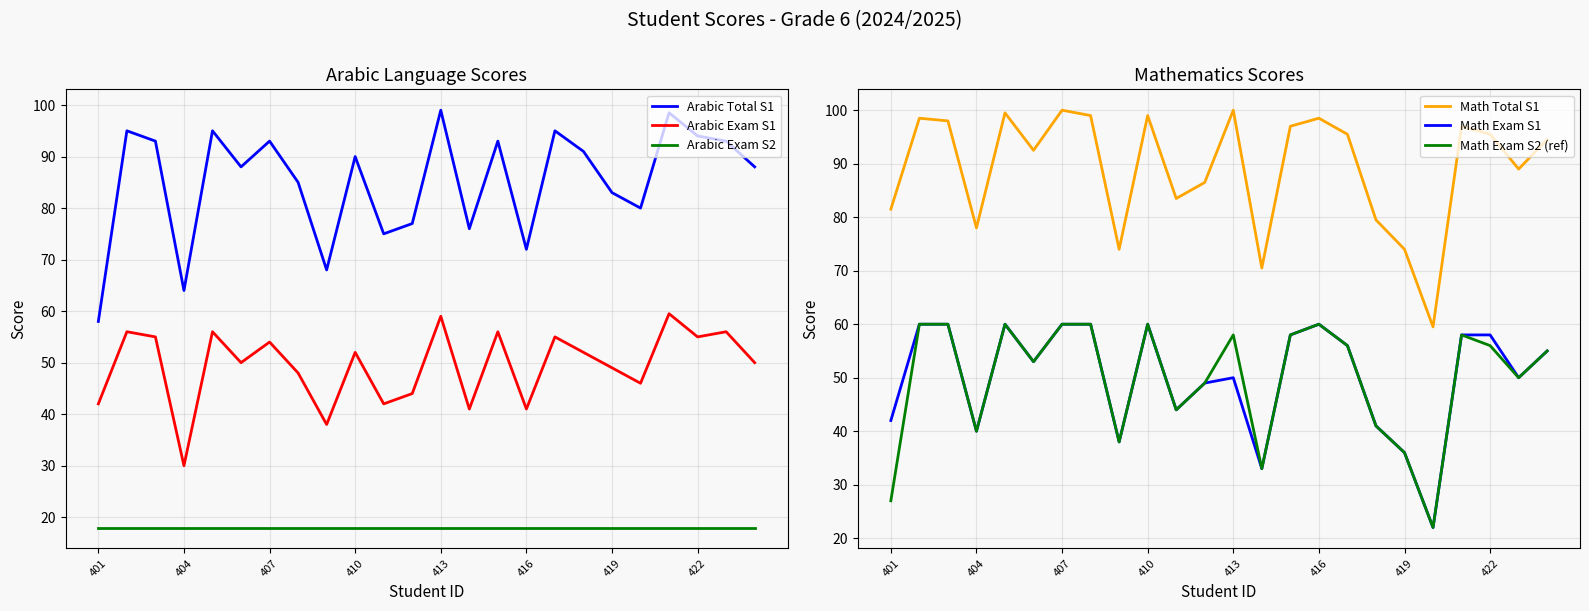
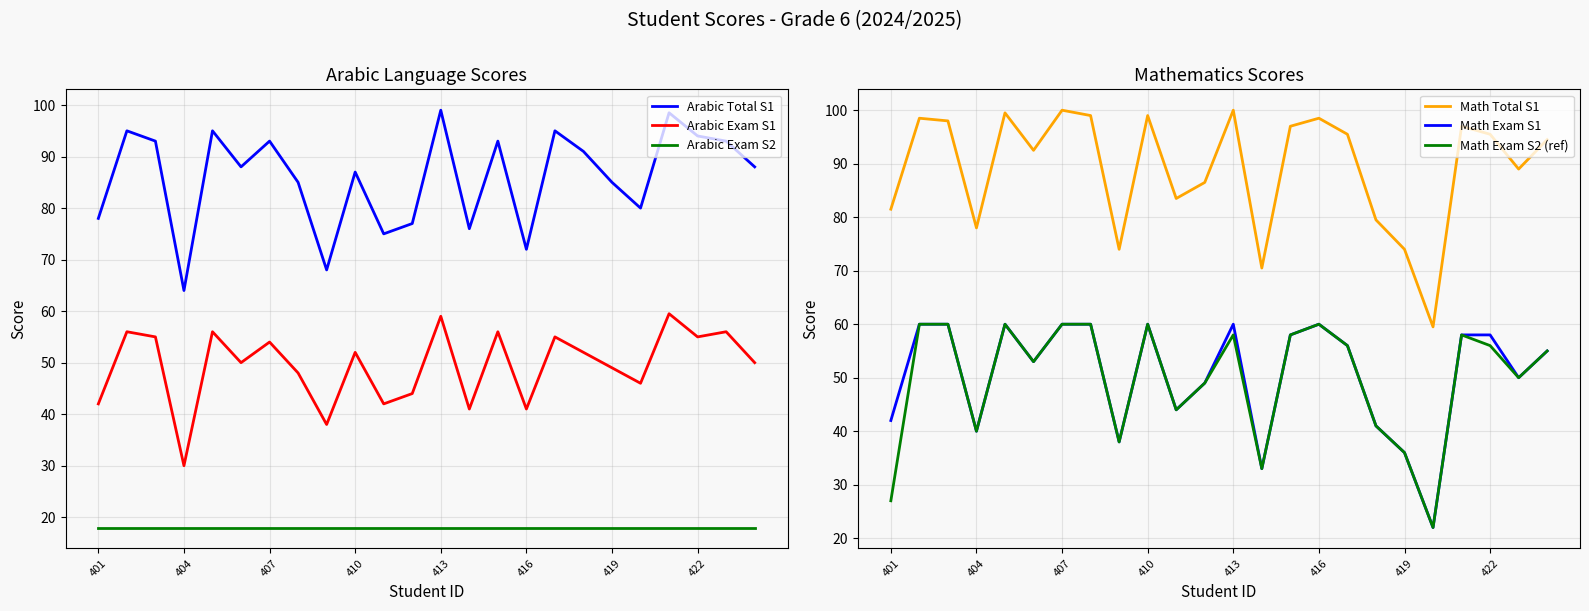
Arabic Language Scores, Arabic Total S1, 401: 58 -> 78
Arabic Language Scores, Arabic Total S1, 410: 90 -> 87
Arabic Language Scores, Arabic Total S1, 419: 83 -> 85
Mathematics Scores, Math Exam S1, 413: 50 -> 60
